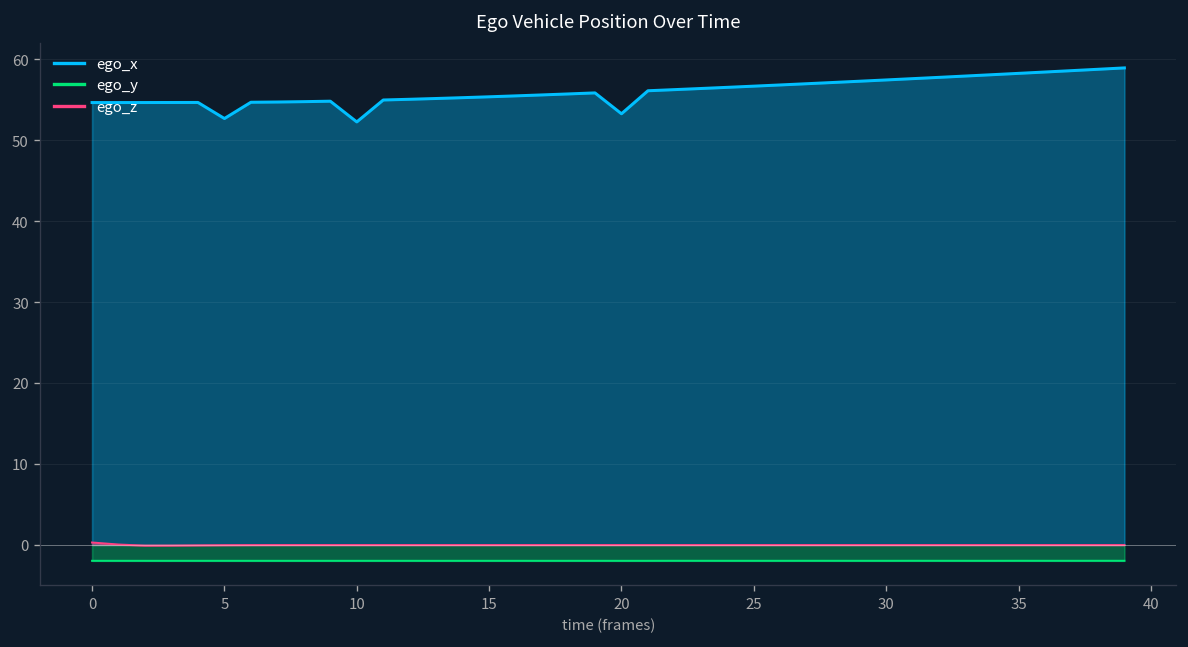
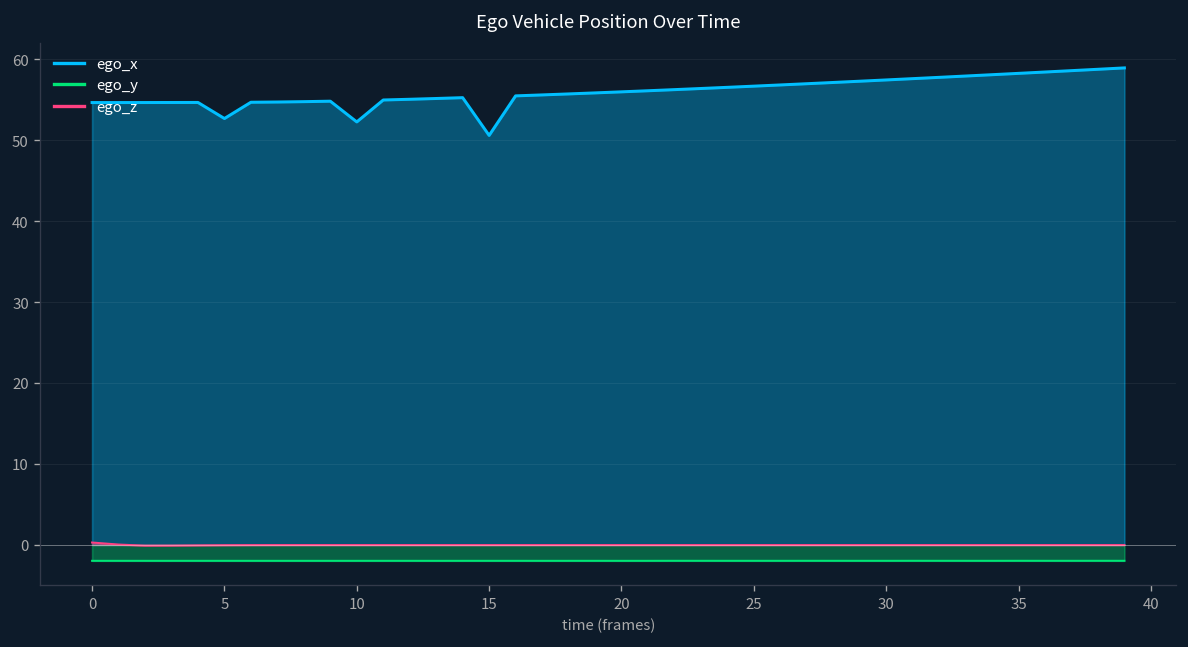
ego_x, 15: 55 -> 51
ego_x, 20: 53 -> 56
